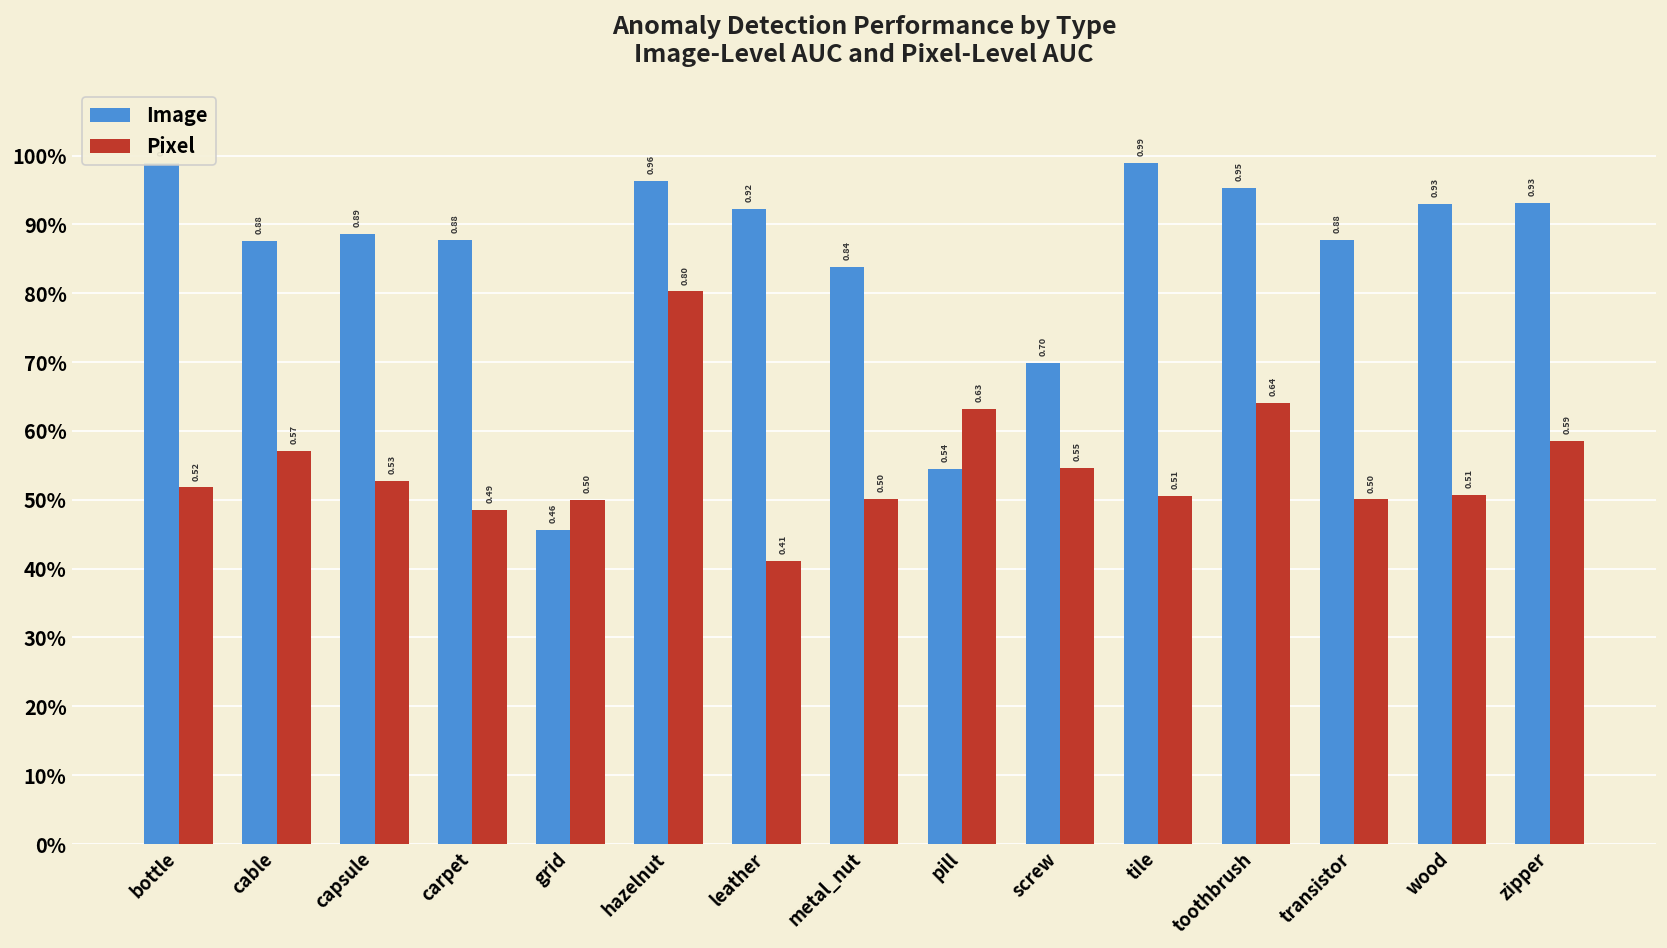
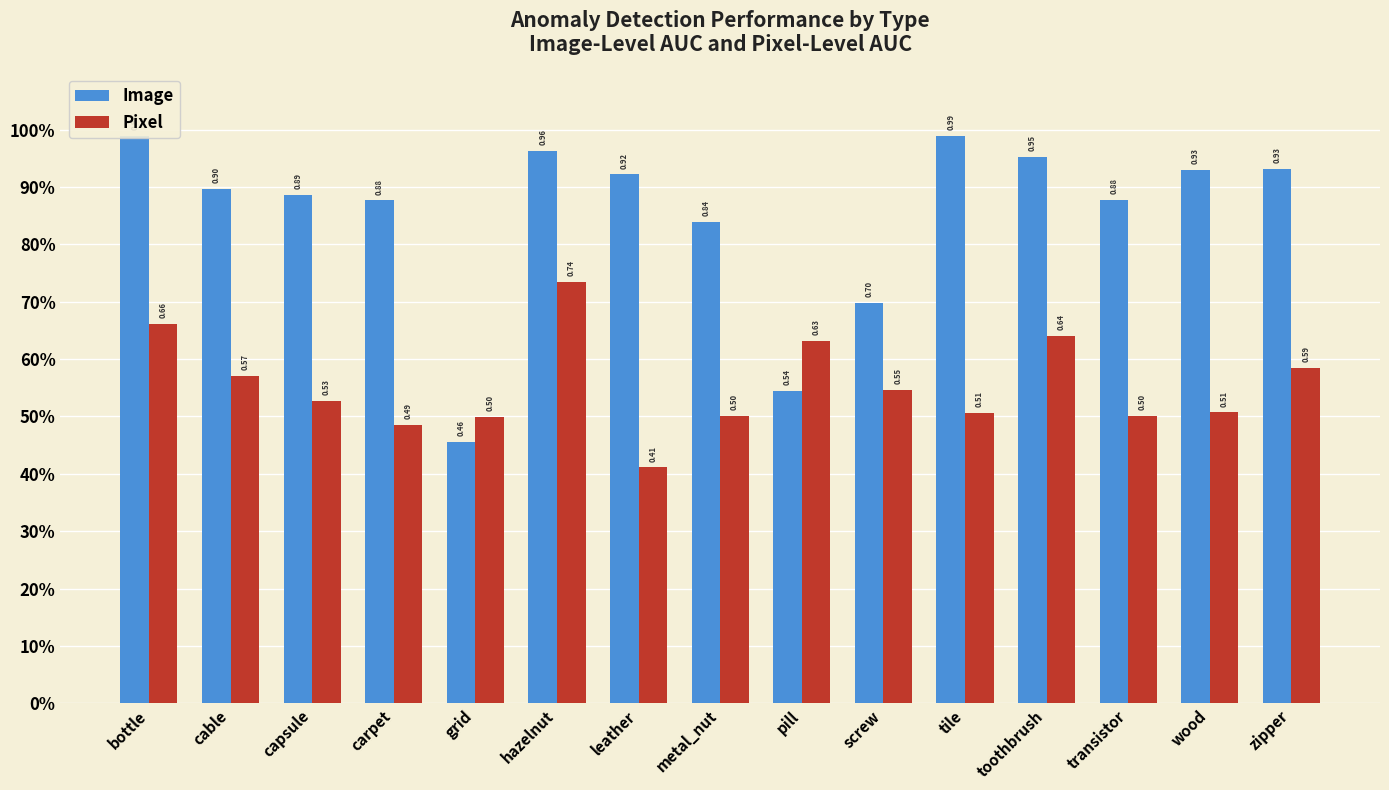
Pixel, bottle: 0.52 -> 0.66
Image, cable: 0.88 -> 0.90
Pixel, hazelnut: 0.80 -> 0.74
